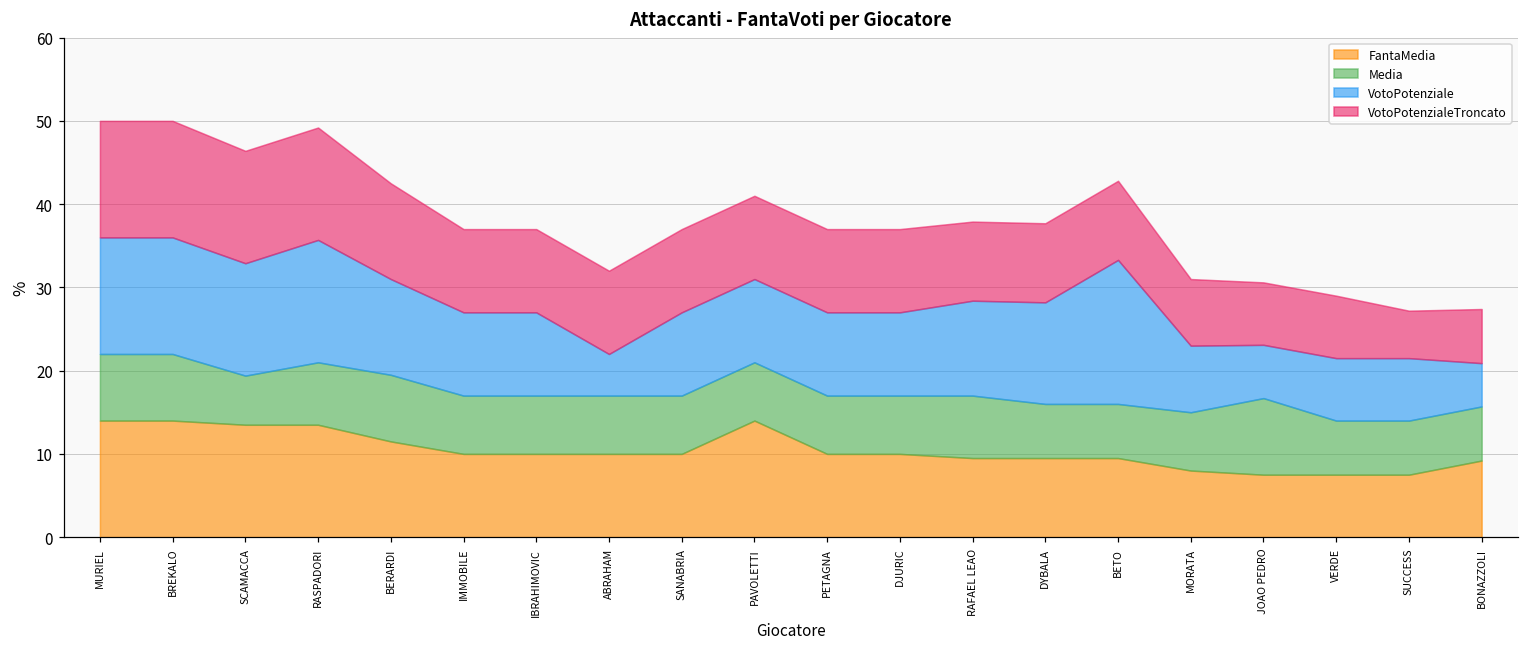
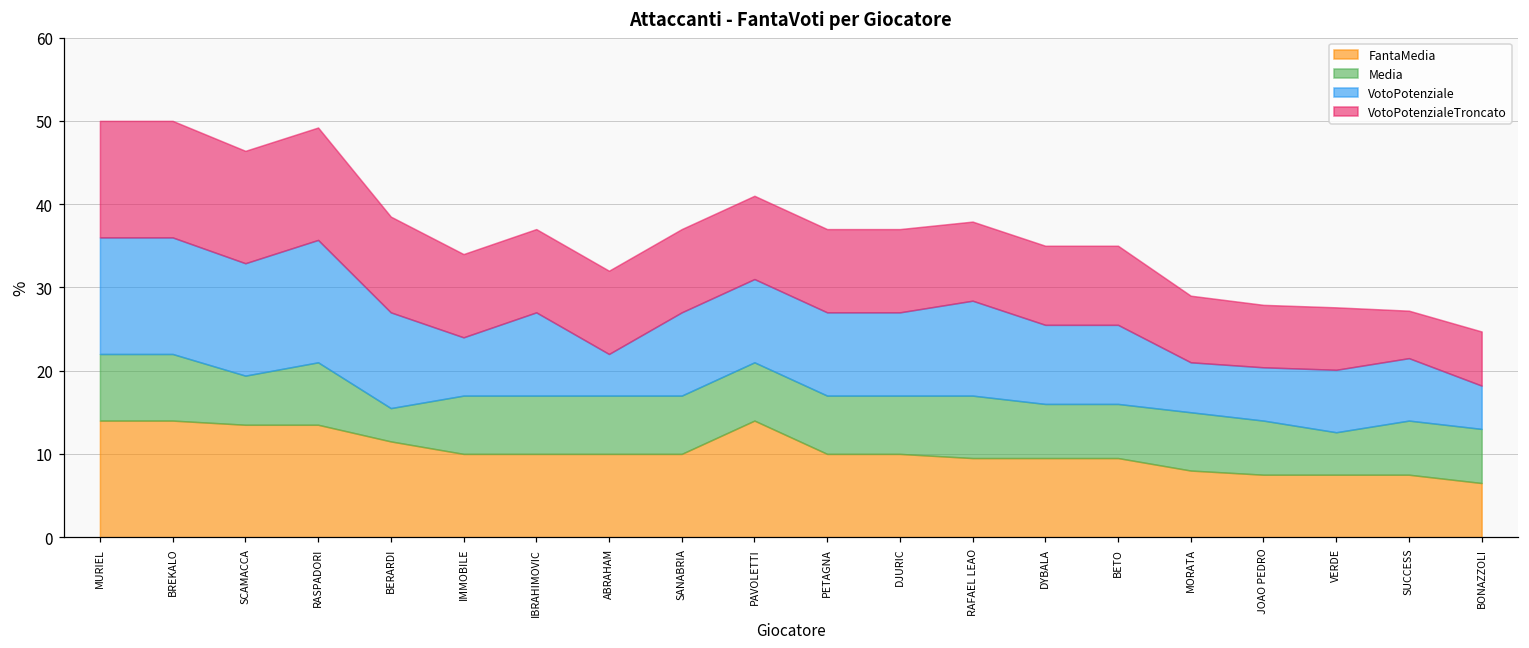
Media, BERARDI: 8 -> 4
VotoPotenziale, IMMOBILE: 10 -> 7
VotoPotenziale, DYBALA: 12 -> 10
VotoPotenziale, BETO: 17 -> 10
VotoPotenziale, MORATA: 8 -> 6
Media, JOAO PEDRO: 9 -> 7
Media, VERDE: 7 -> 5
FantaMedia, BONAZZOLI: 9 -> 7
